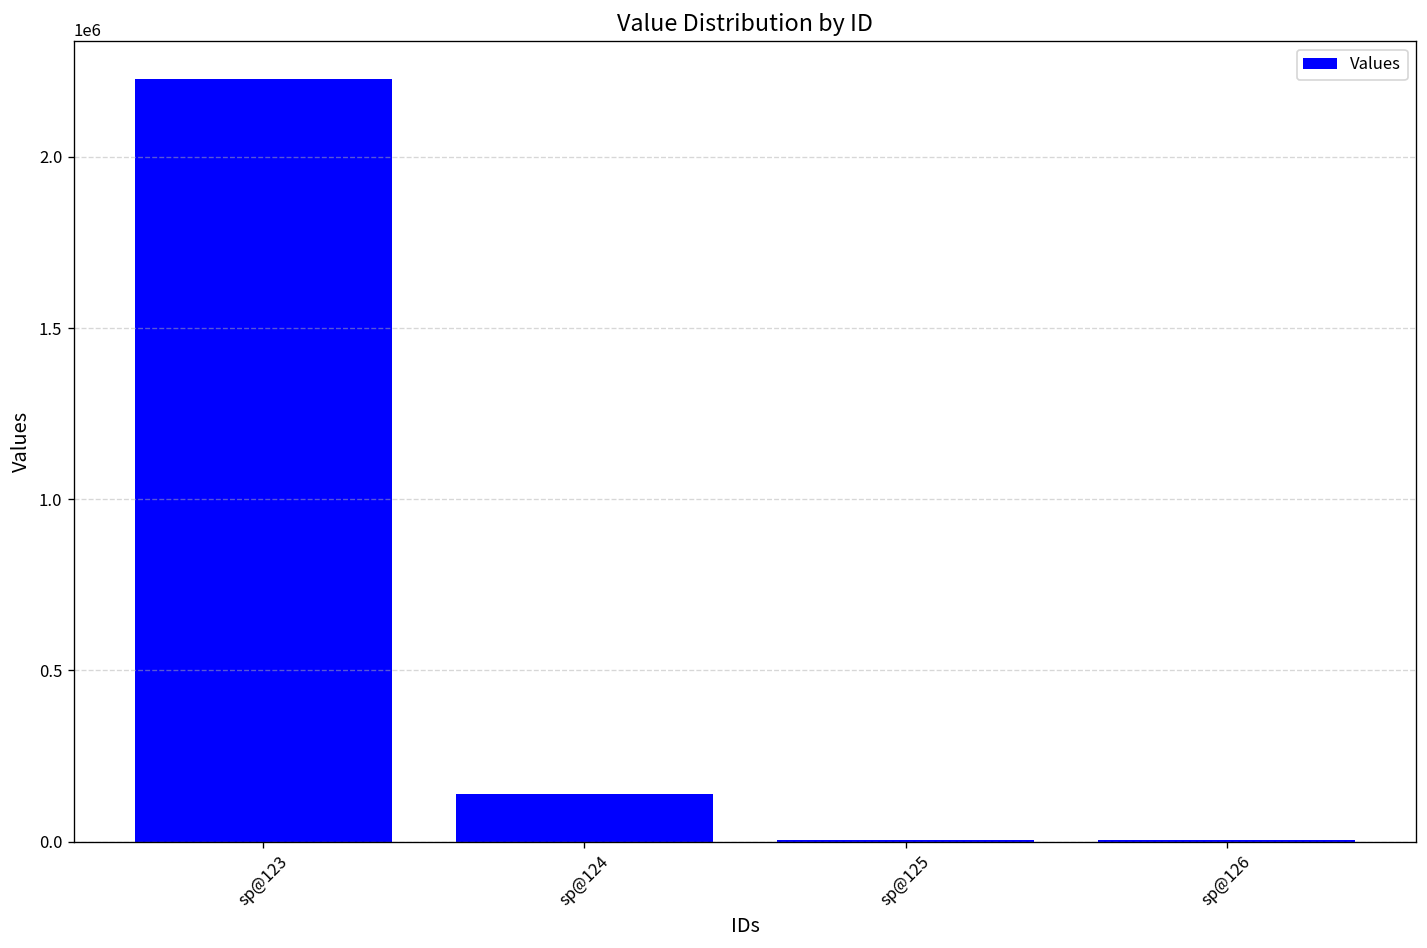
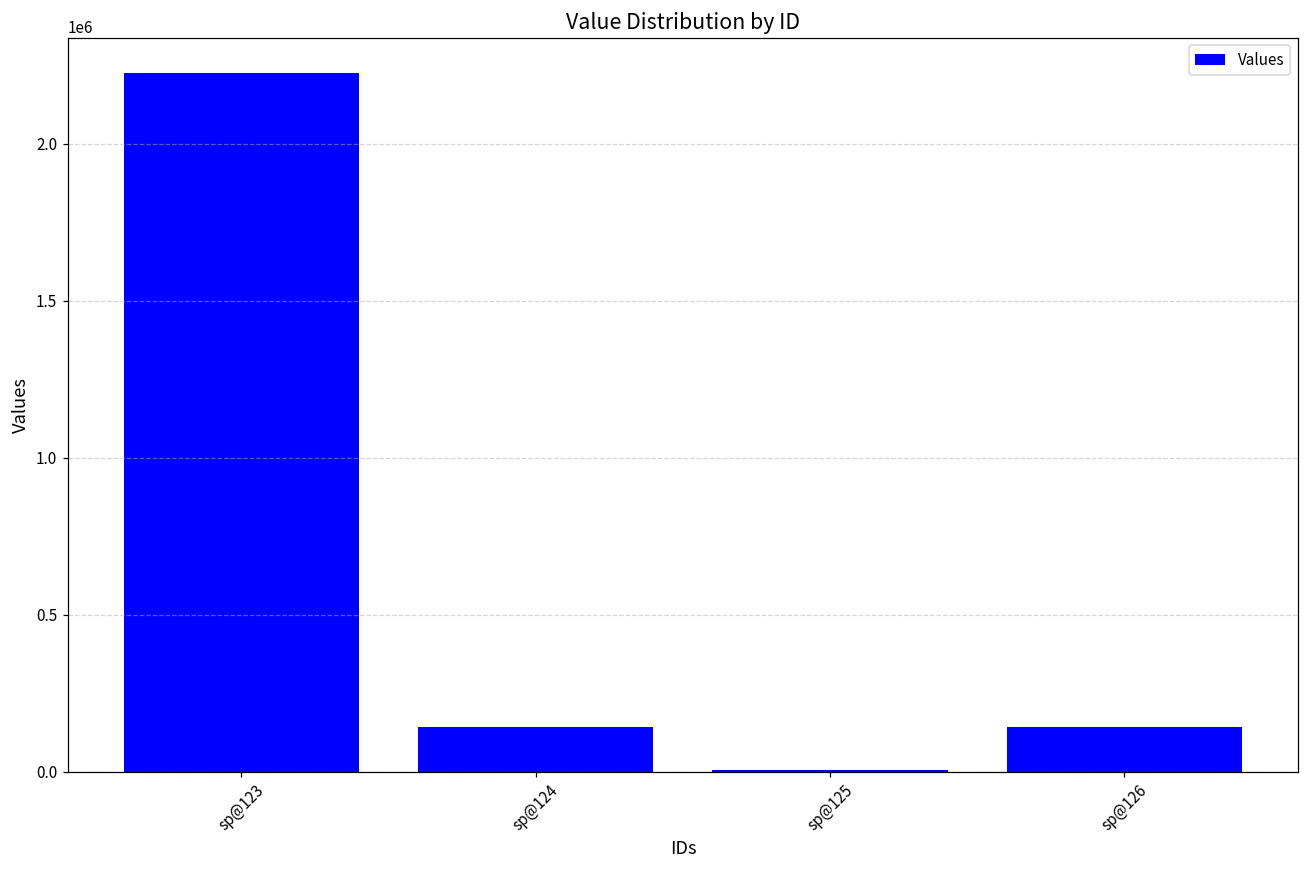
sp@126: 10000 -> 140000
